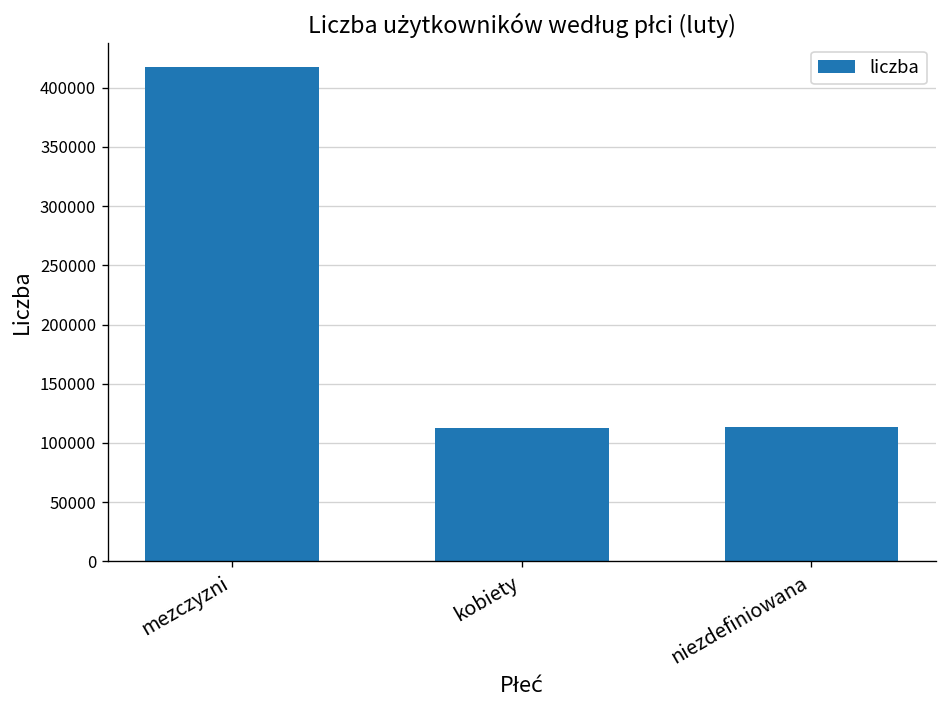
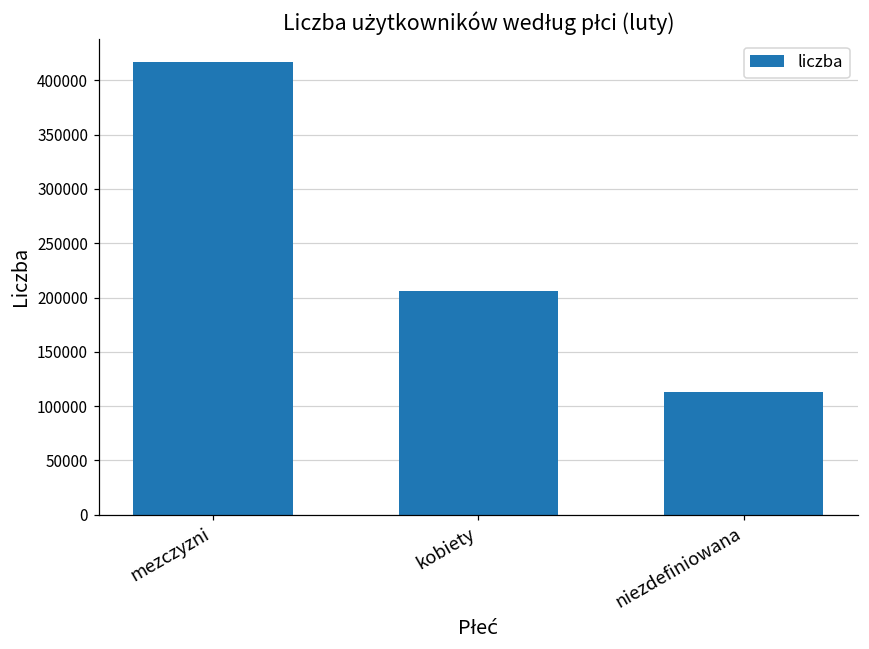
kobiety: 110000 -> 210000
